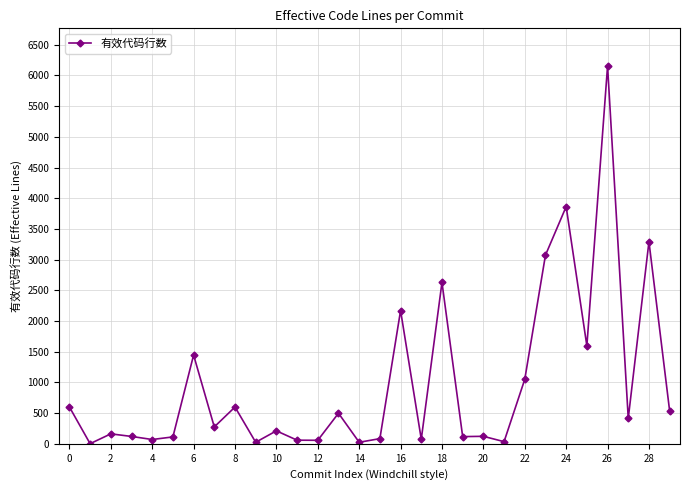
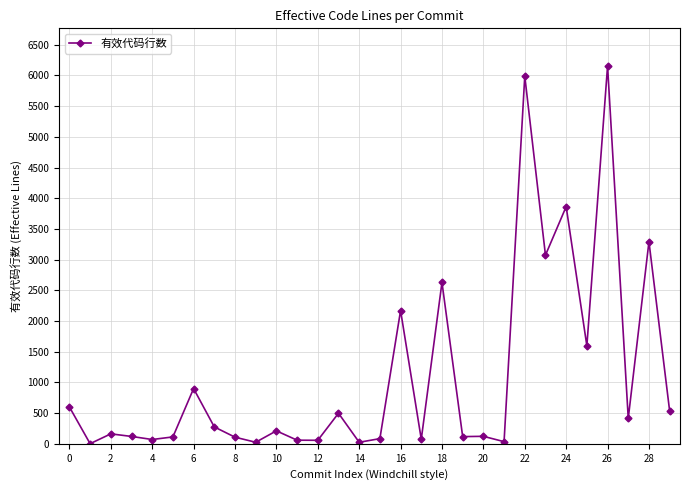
6: 1400 -> 900
8: 600 -> 100
22: 1100 -> 6000
